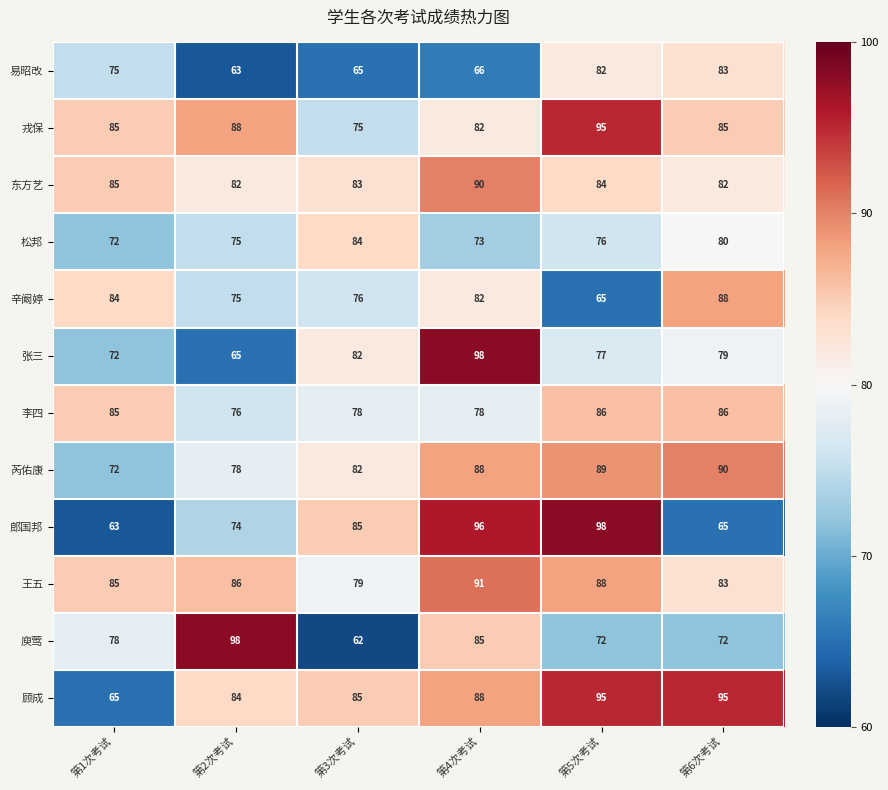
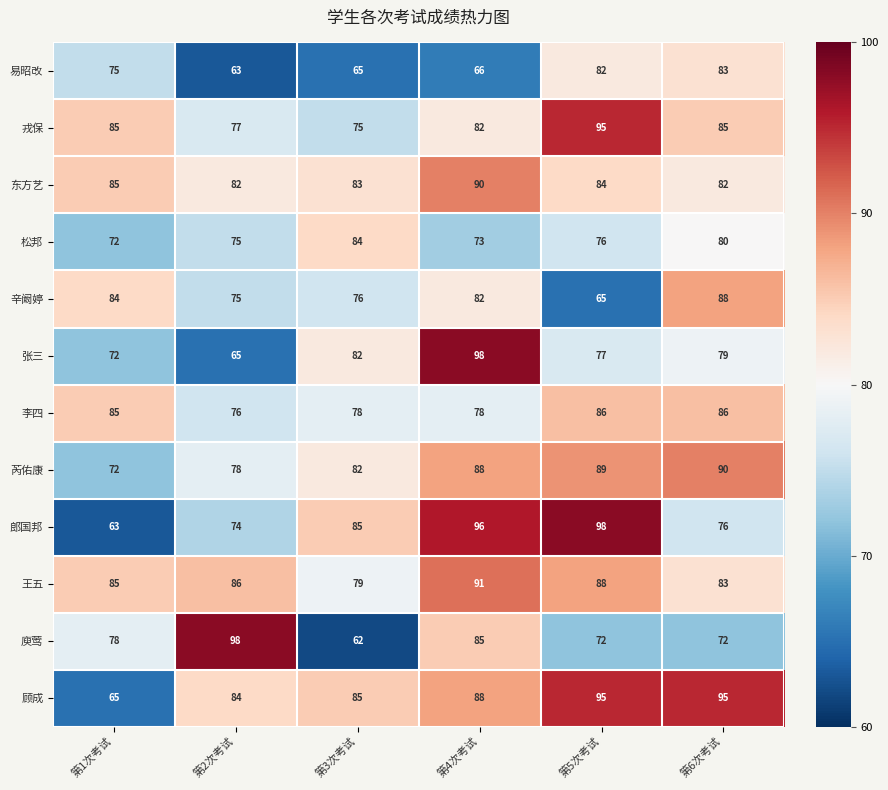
戎保, 第2次考试: 88 -> 77
郎国邦, 第6次考试: 65 -> 76
